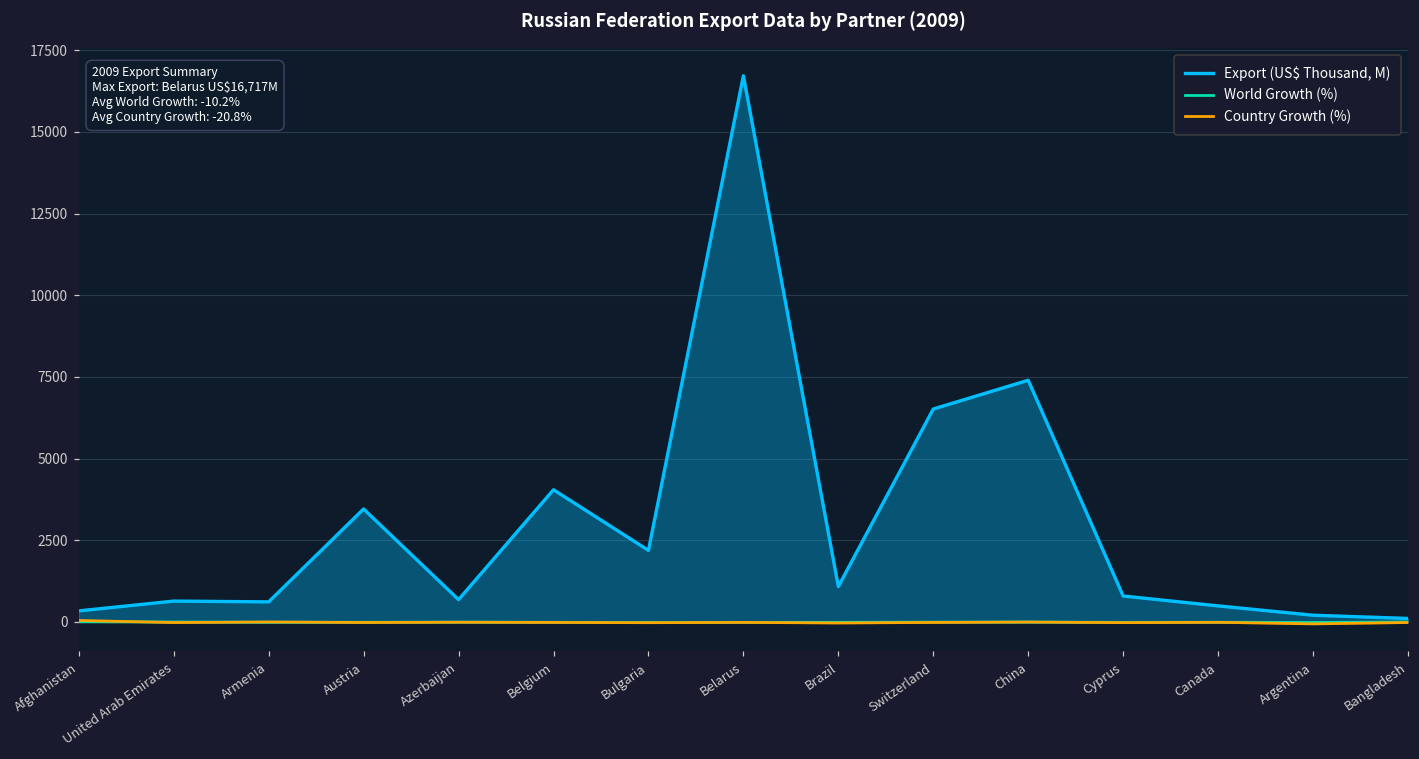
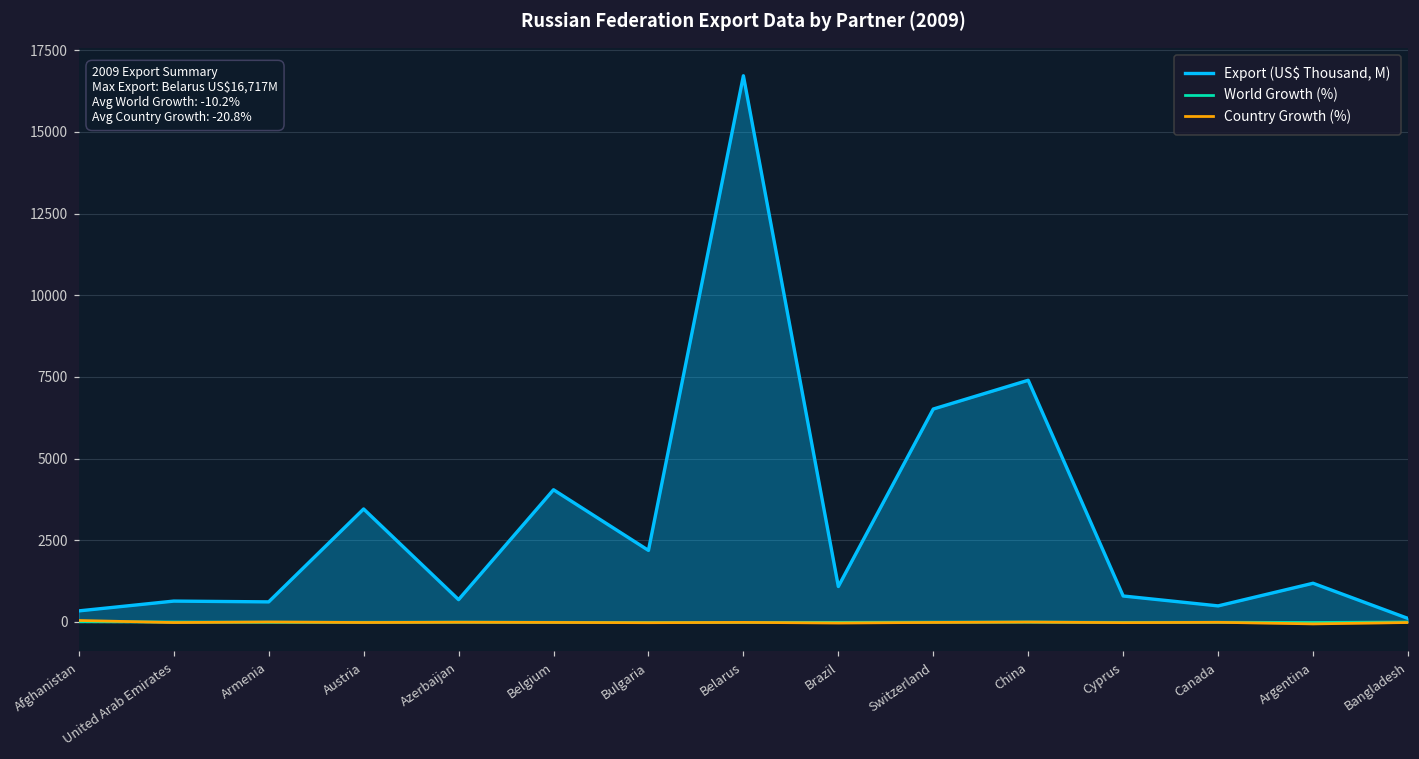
Export (US$ Thousand, M), Argentina: 200 -> 1200
